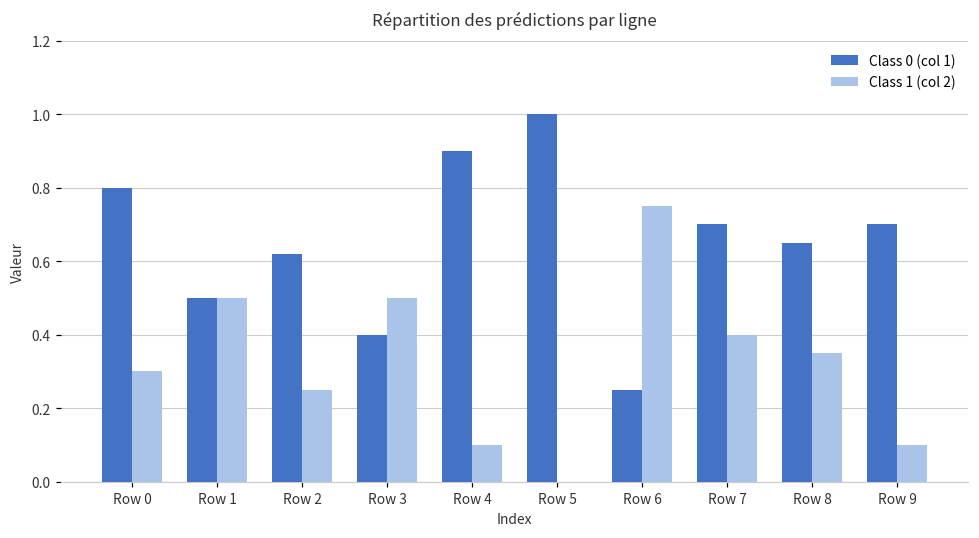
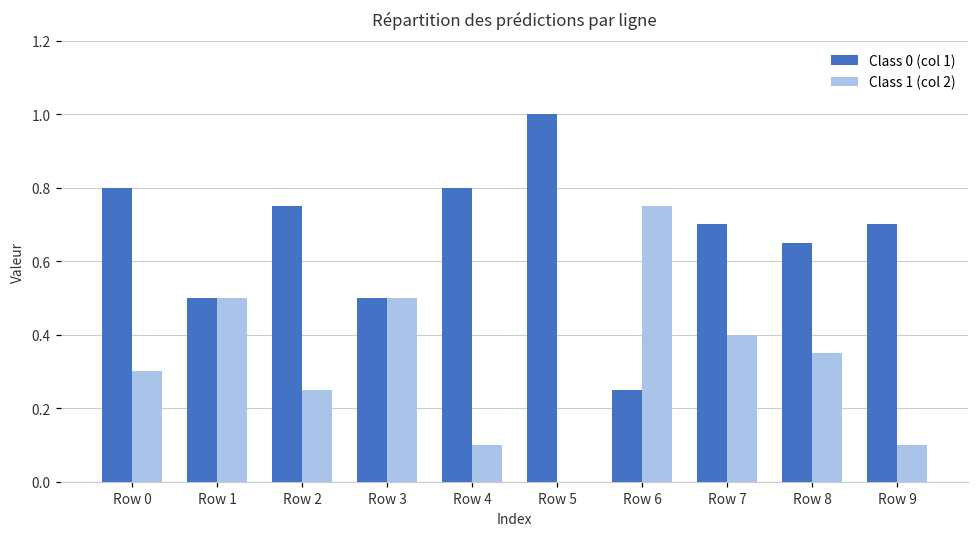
Class 0 (col 1), Row 2: 0.62 -> 0.75
Class 0 (col 1), Row 3: 0.4 -> 0.5
Class 0 (col 1), Row 4: 0.9 -> 0.8
